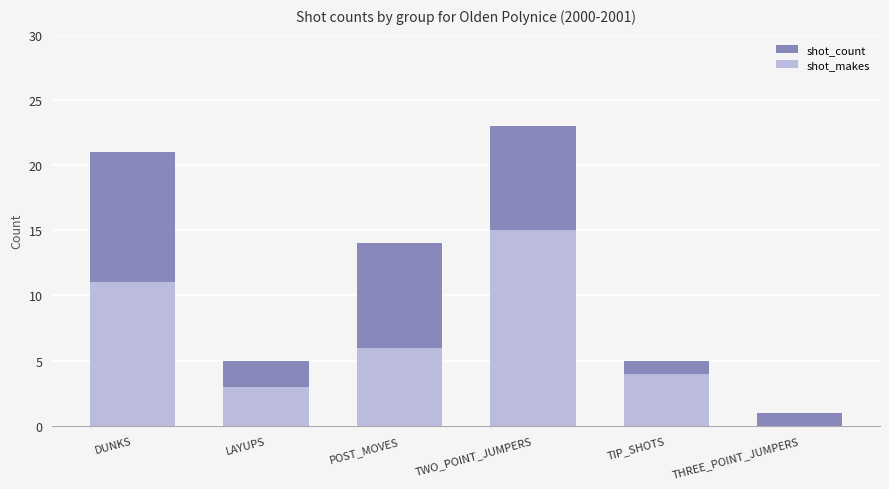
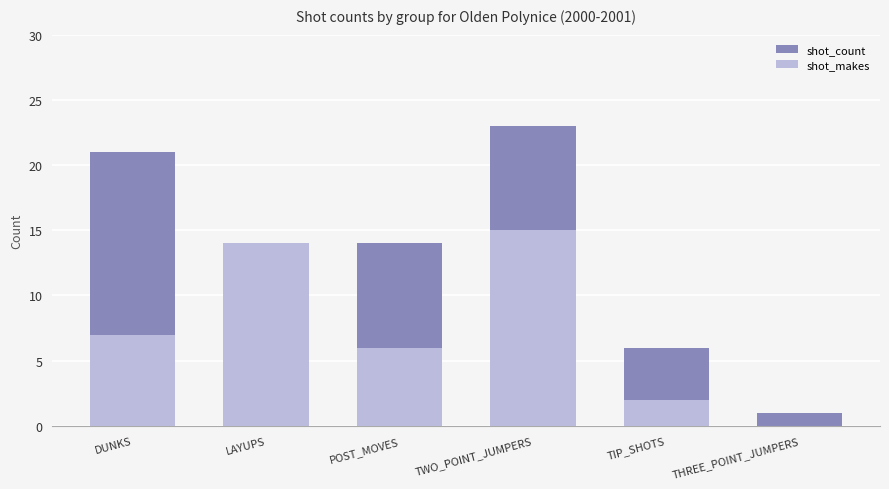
shot_makes, DUNKS: 11 -> 7
shot_makes, LAYUPS: 3 -> 14
shot_count, TIP_SHOTS: 5 -> 6
shot_makes, TIP_SHOTS: 4 -> 2
